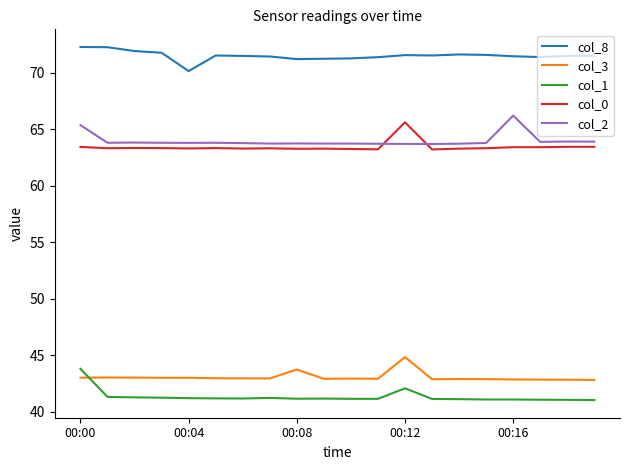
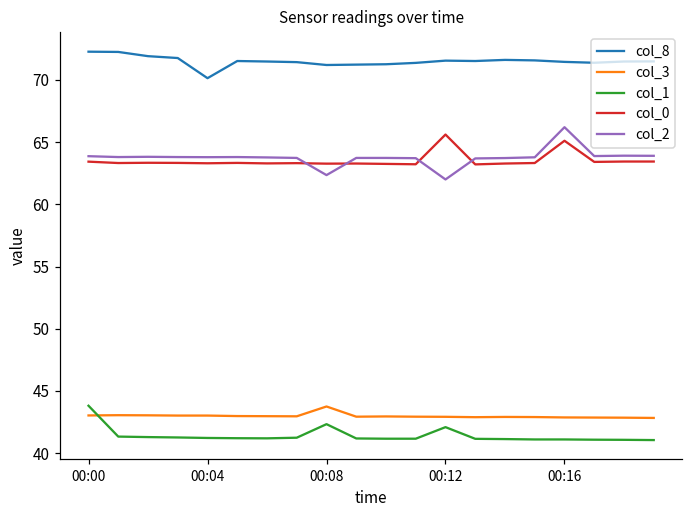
col_2, 00:00: 65.4 -> 63.9
col_1, 00:08: 41.2 -> 42.3
col_2, 00:08: 63.7 -> 62.4
col_3, 00:12: 44.9 -> 42.9
col_2, 00:12: 63.7 -> 62.0
col_0, 00:16: 63.4 -> 65.1
